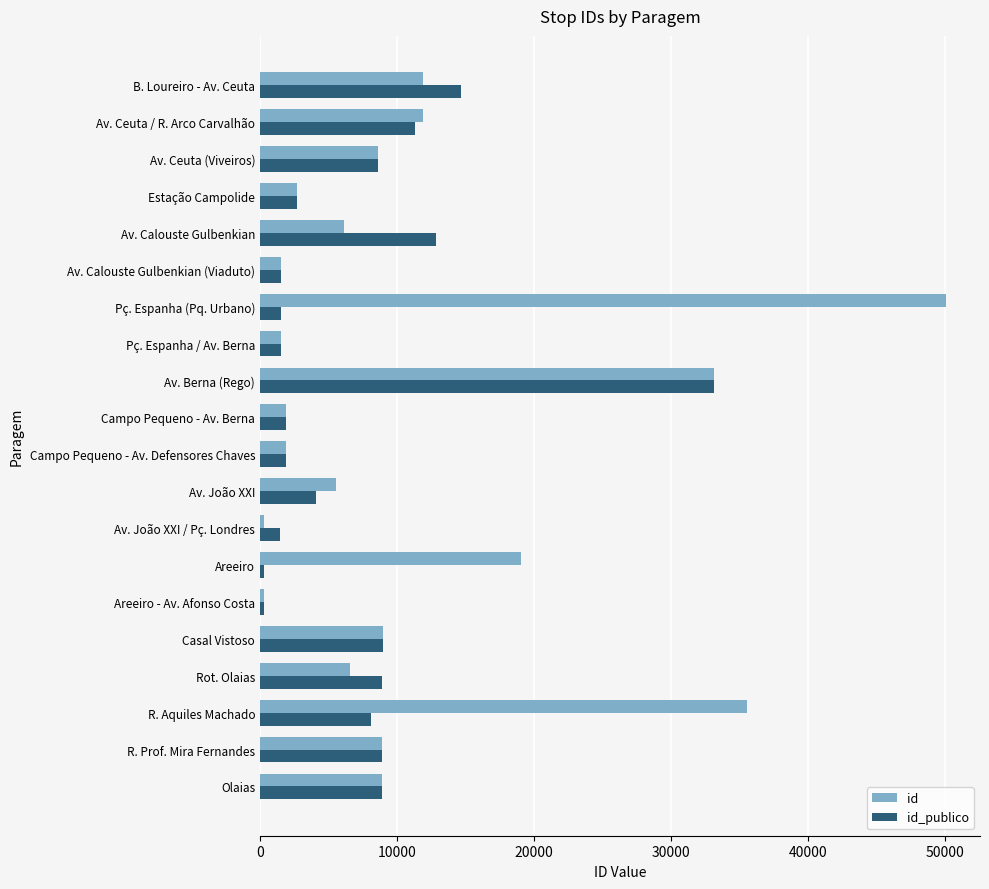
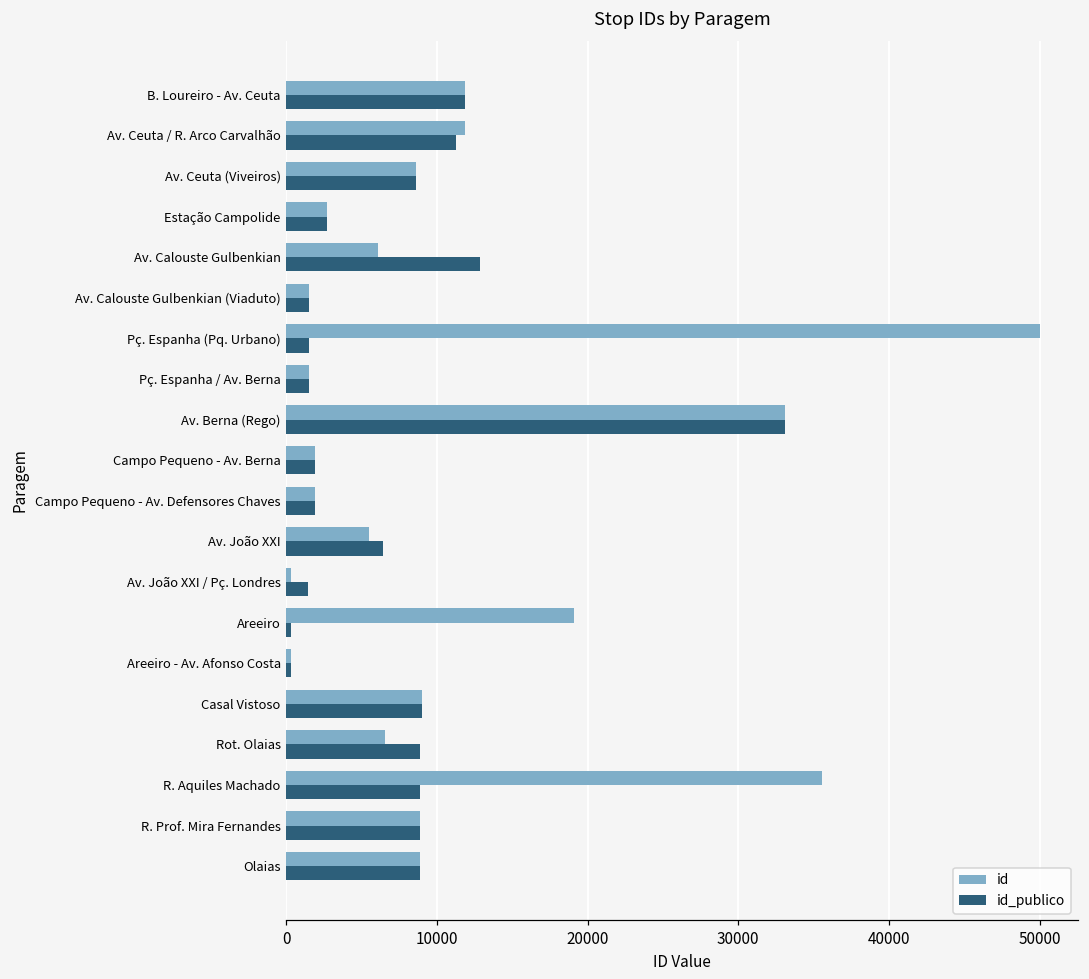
id_publico, B. Loureiro - Av. Ceuta: 14700 -> 11900
id_publico, Av. João XXI: 4100 -> 6400
id_publico, R. Aquiles Machado: 8100 -> 8900
